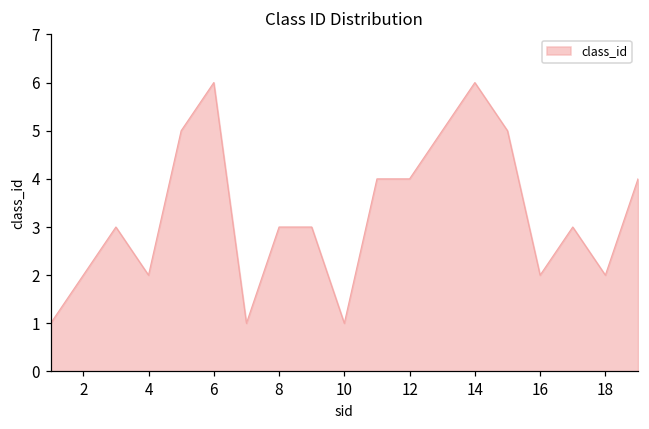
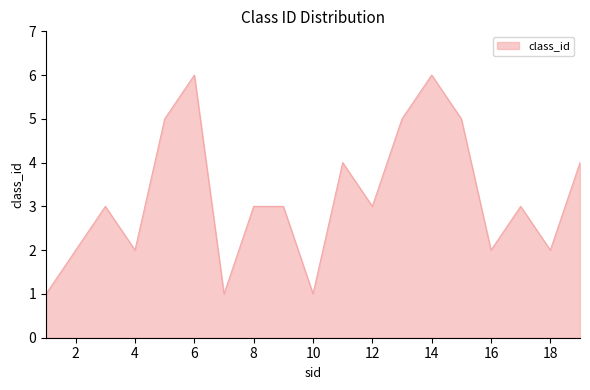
12: 4 -> 3
